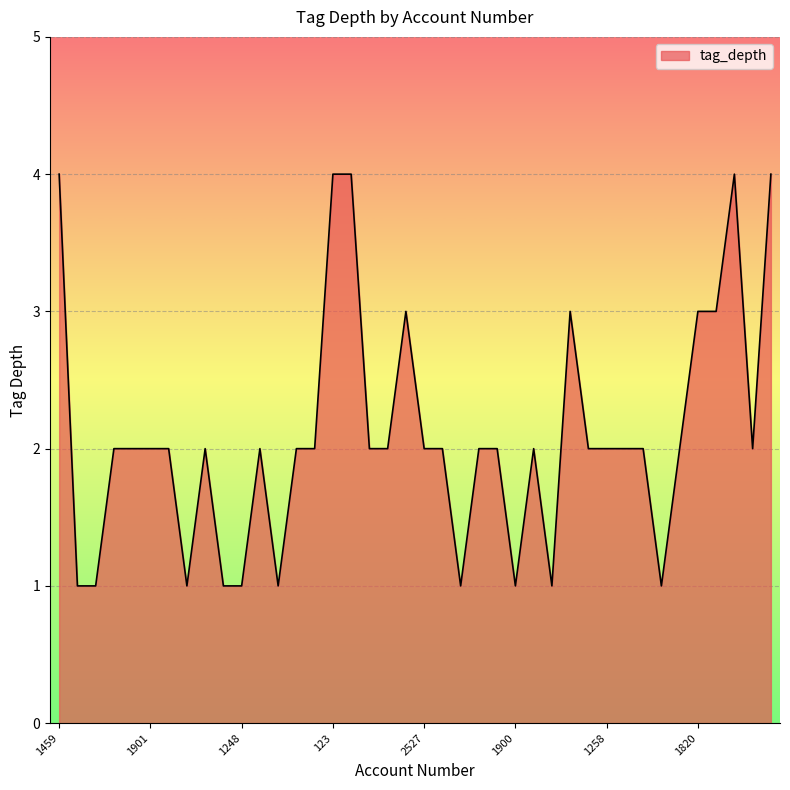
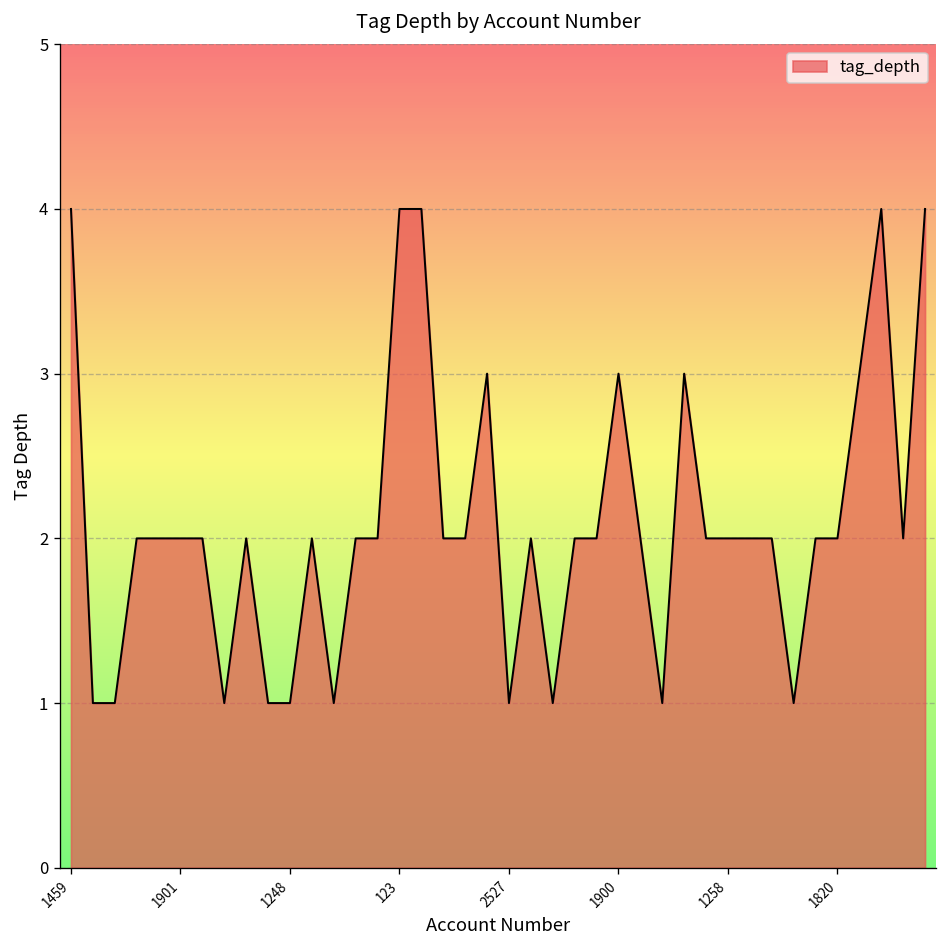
2527: 2 -> 1
1900: 1 -> 3
1820: 3 -> 2
